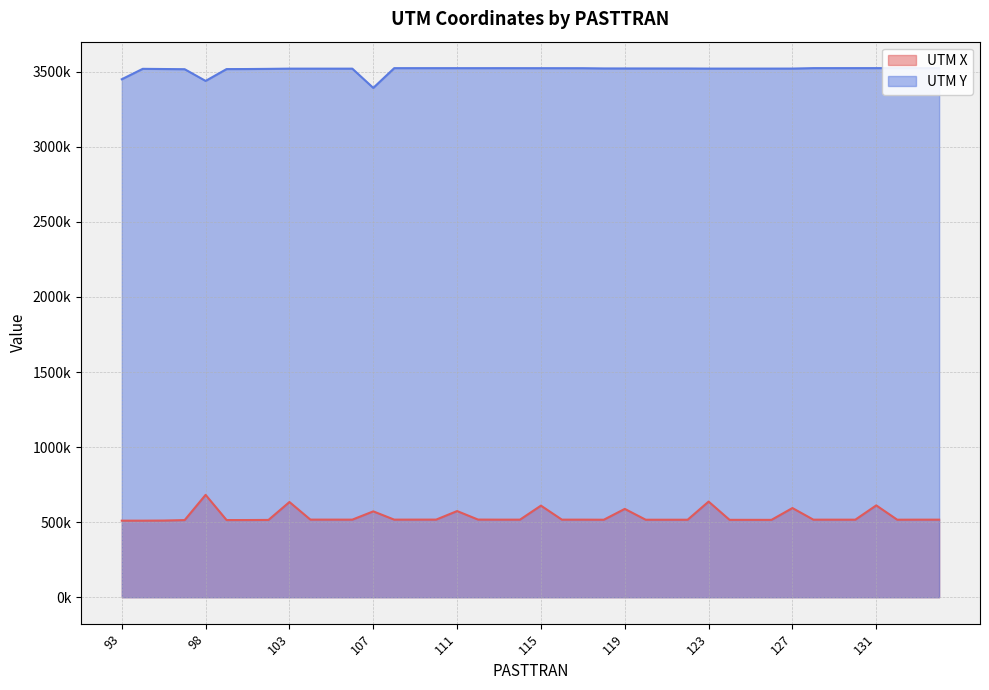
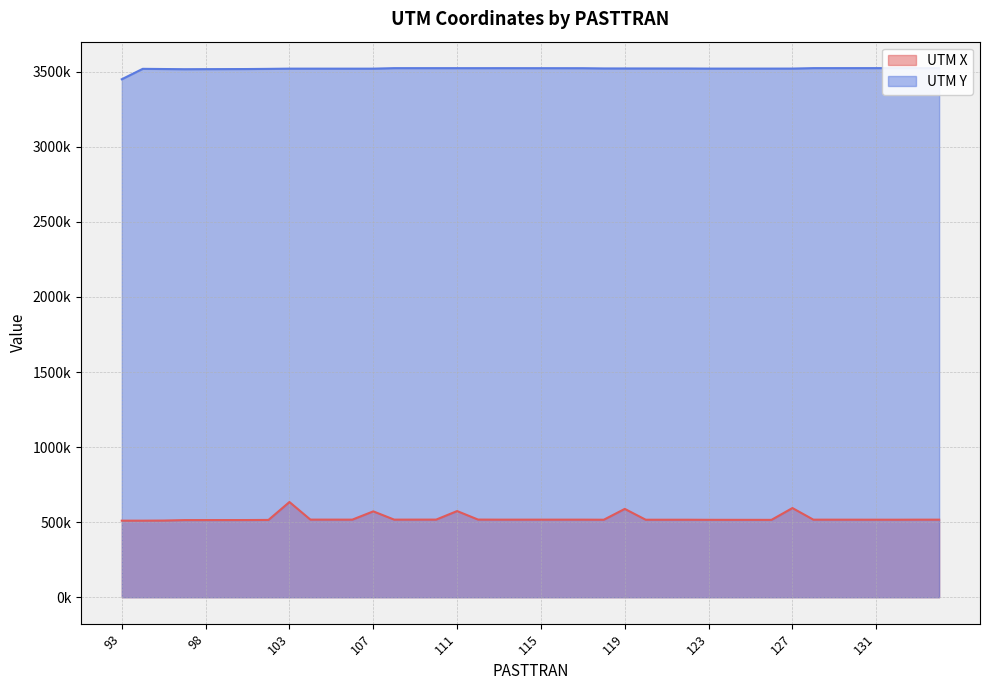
UTM X, 98: 680000 -> 510000
UTM Y, 98: 3440000 -> 3520000
UTM Y, 107: 3390000 -> 3520000
UTM X, 115: 610000 -> 520000
UTM X, 123: 640000 -> 520000
UTM X, 131: 610000 -> 520000
